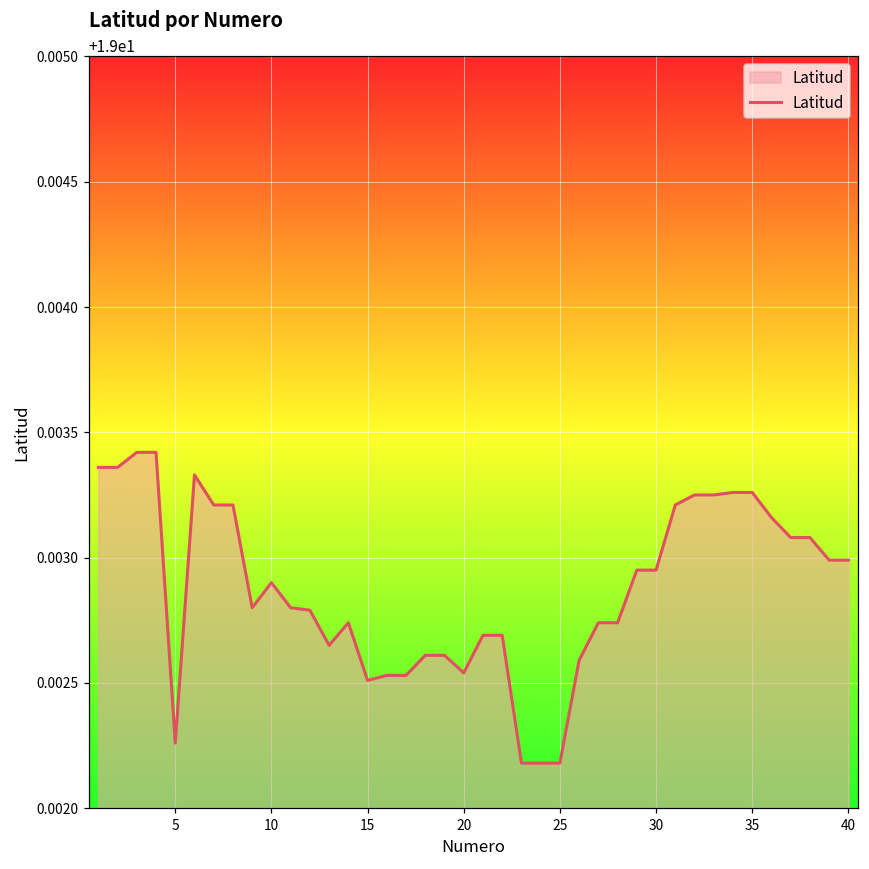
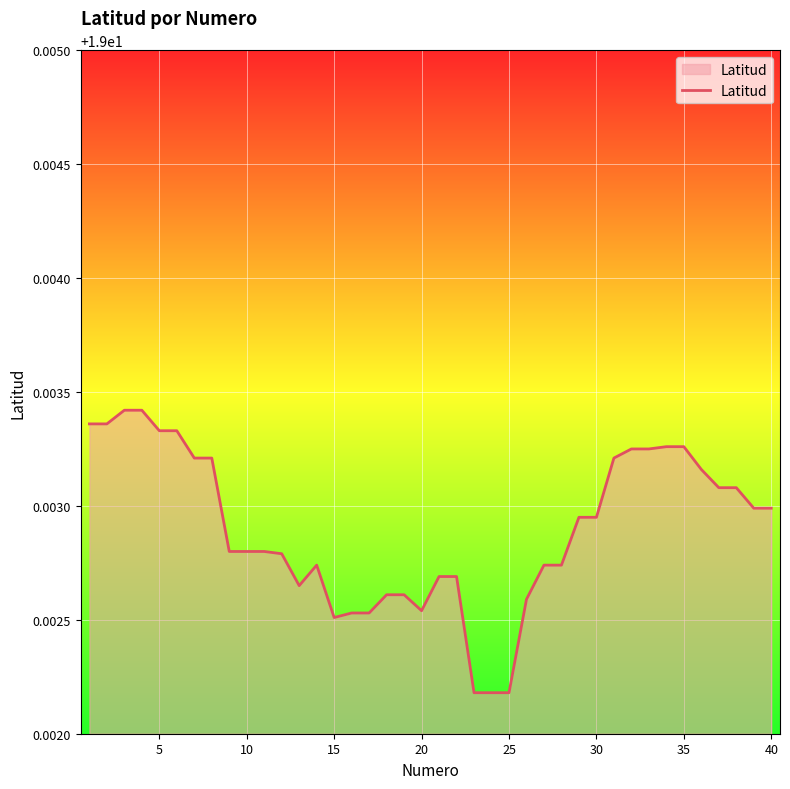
5: 19.00226 -> 19.00333
10: 19.0029 -> 19.0028
